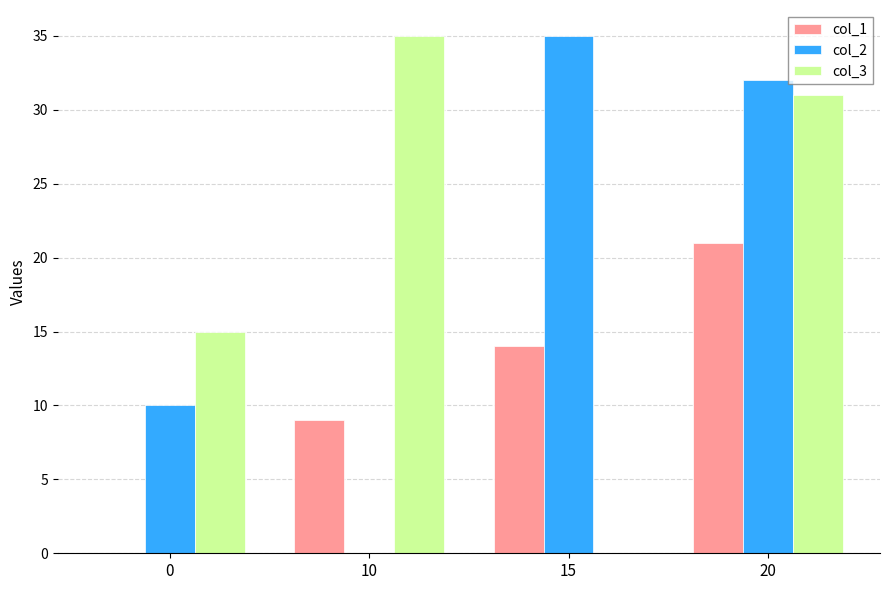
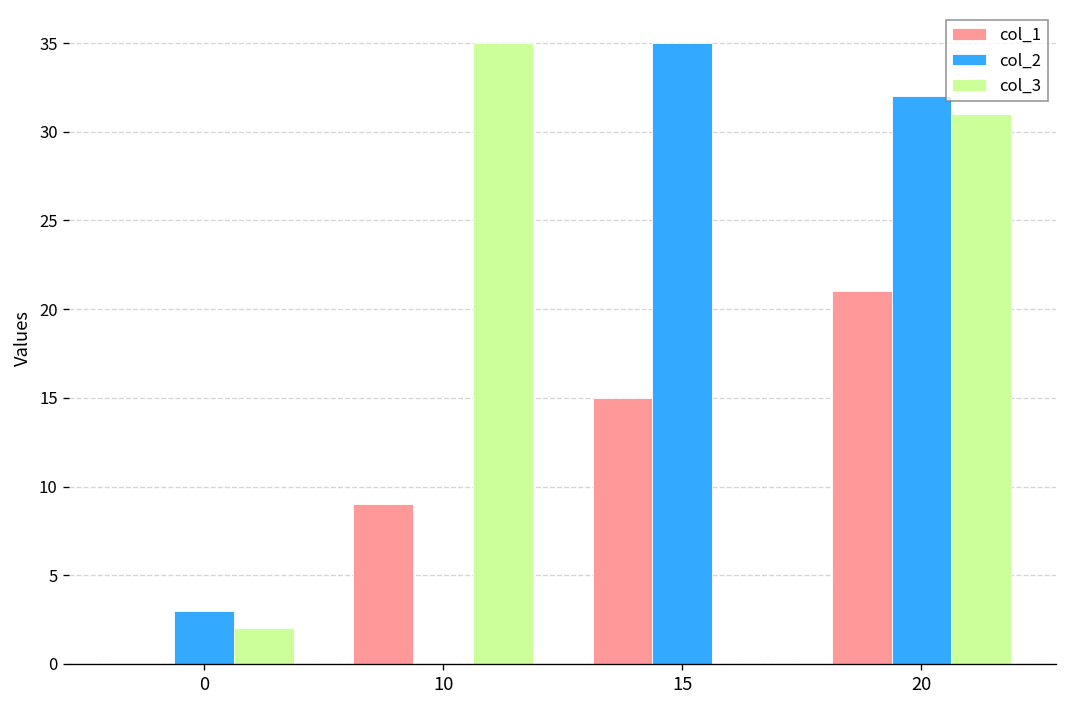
col_2, 0: 10 -> 3
col_3, 0: 15 -> 2
col_1, 15: 14 -> 15
